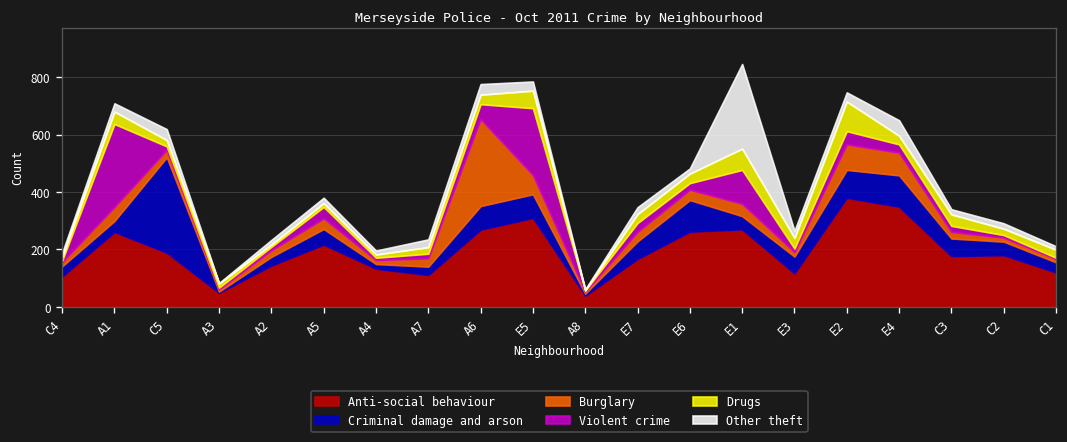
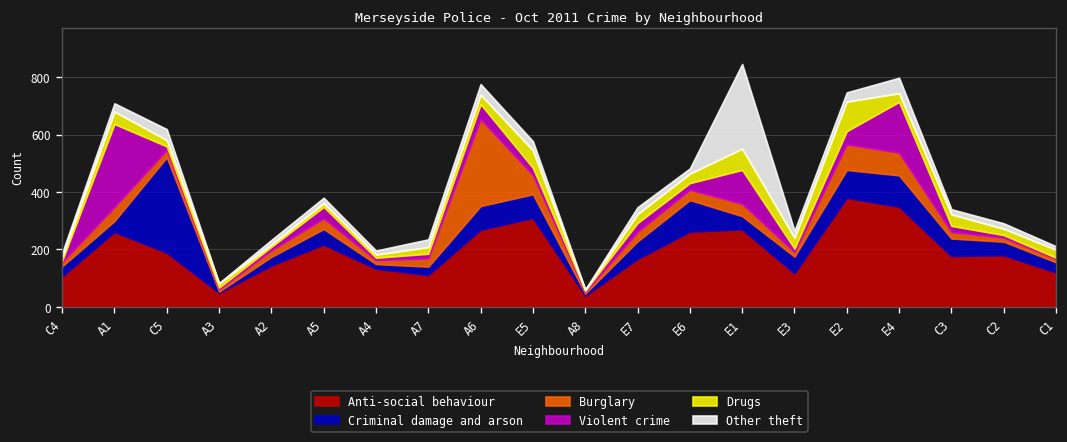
Violent crime, E5: 230 -> 30
Violent crime, E4: 30 -> 180
